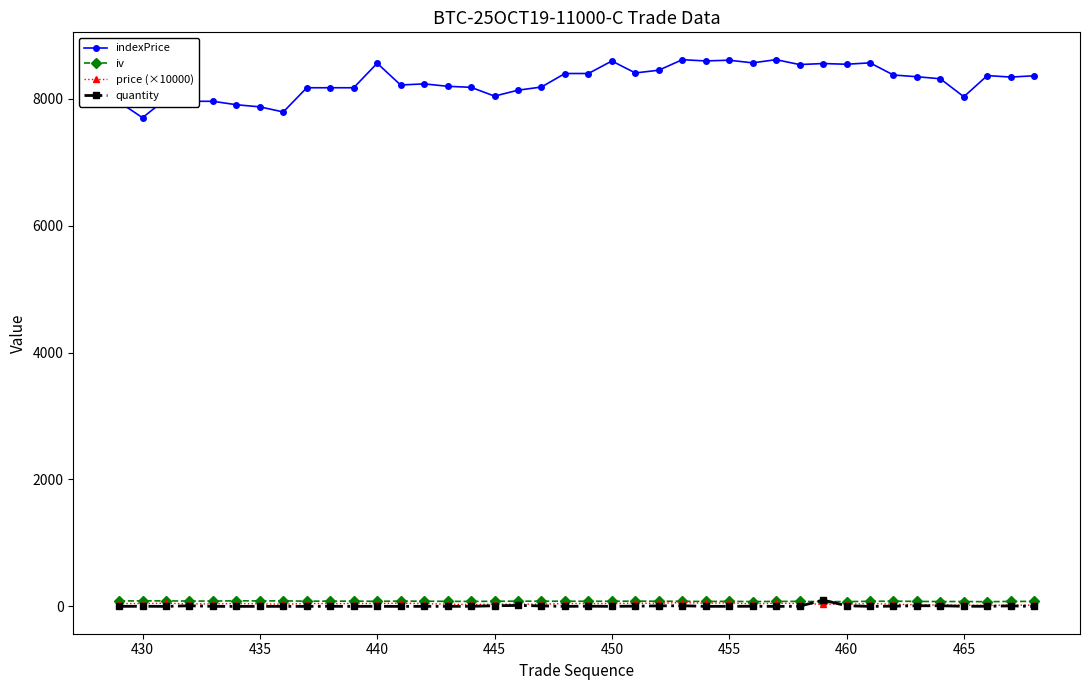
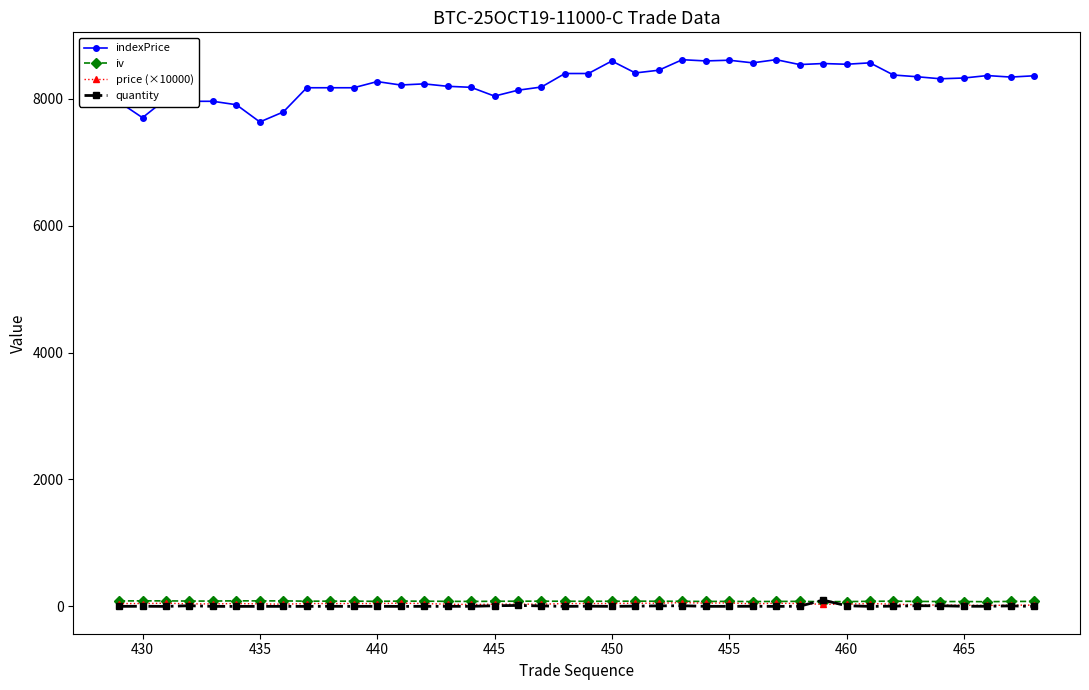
indexPrice, 435: 7900 -> 7600
indexPrice, 440: 8600 -> 8300
indexPrice, 465: 8000 -> 8300
